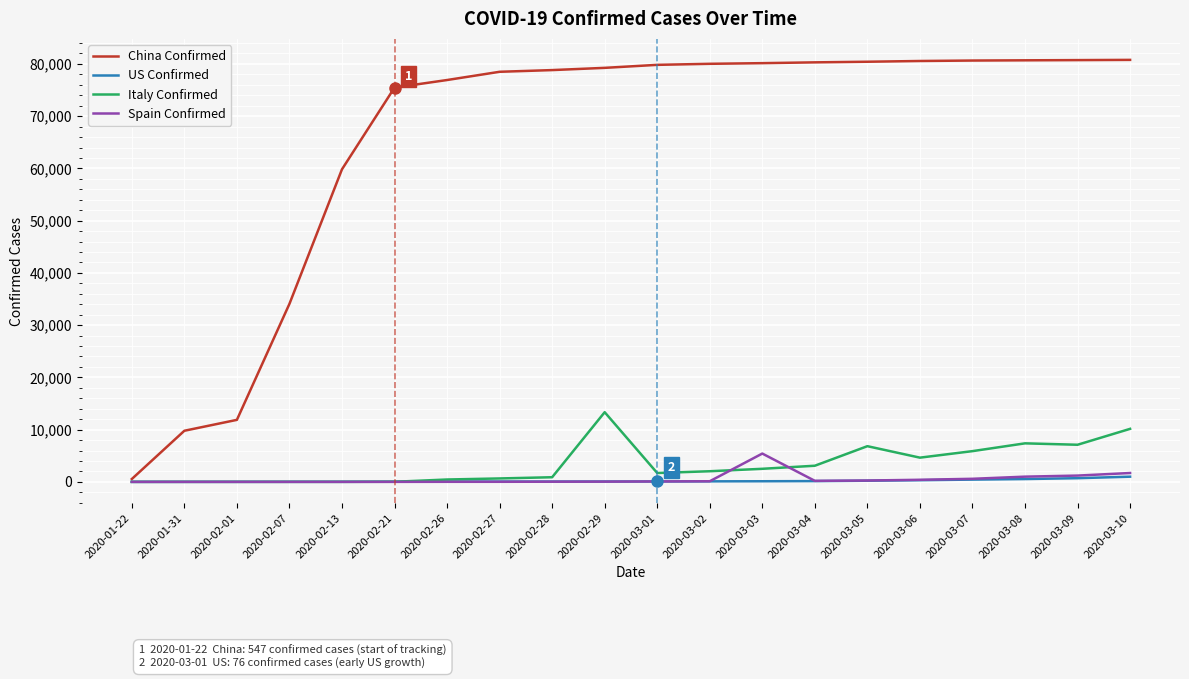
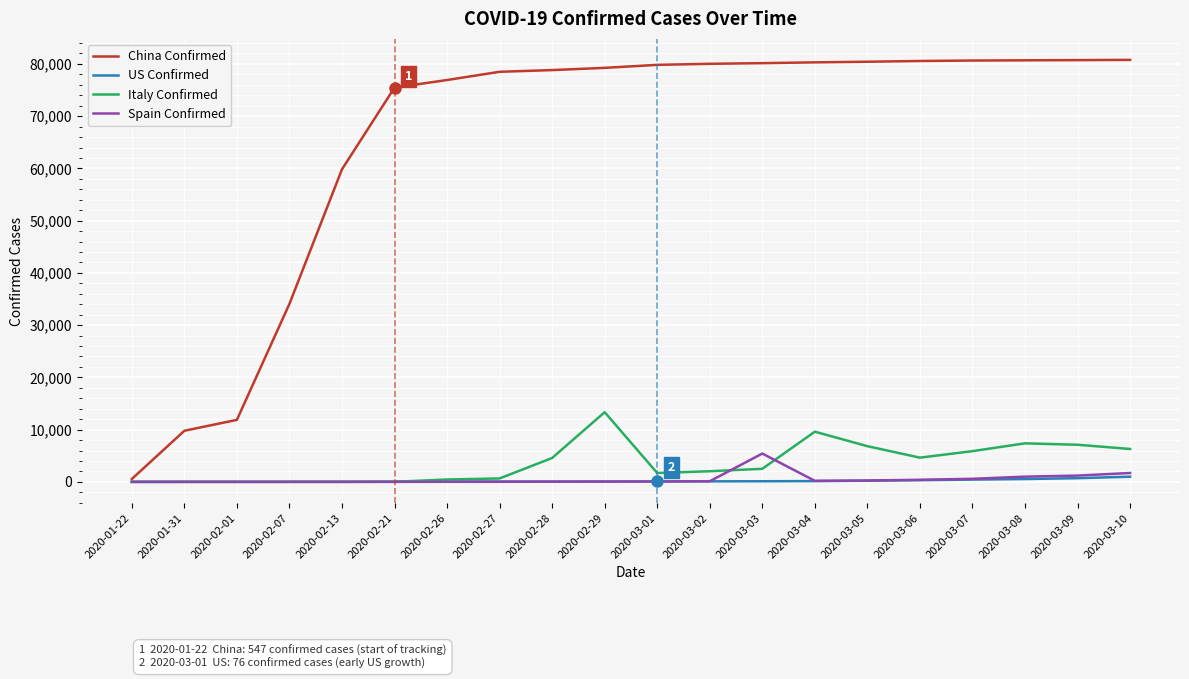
Italy Confirmed, 2020-02-28: 1,000 -> 5,000
Italy Confirmed, 2020-03-04: 3,000 -> 10,000
Italy Confirmed, 2020-03-10: 10,000 -> 6,000
